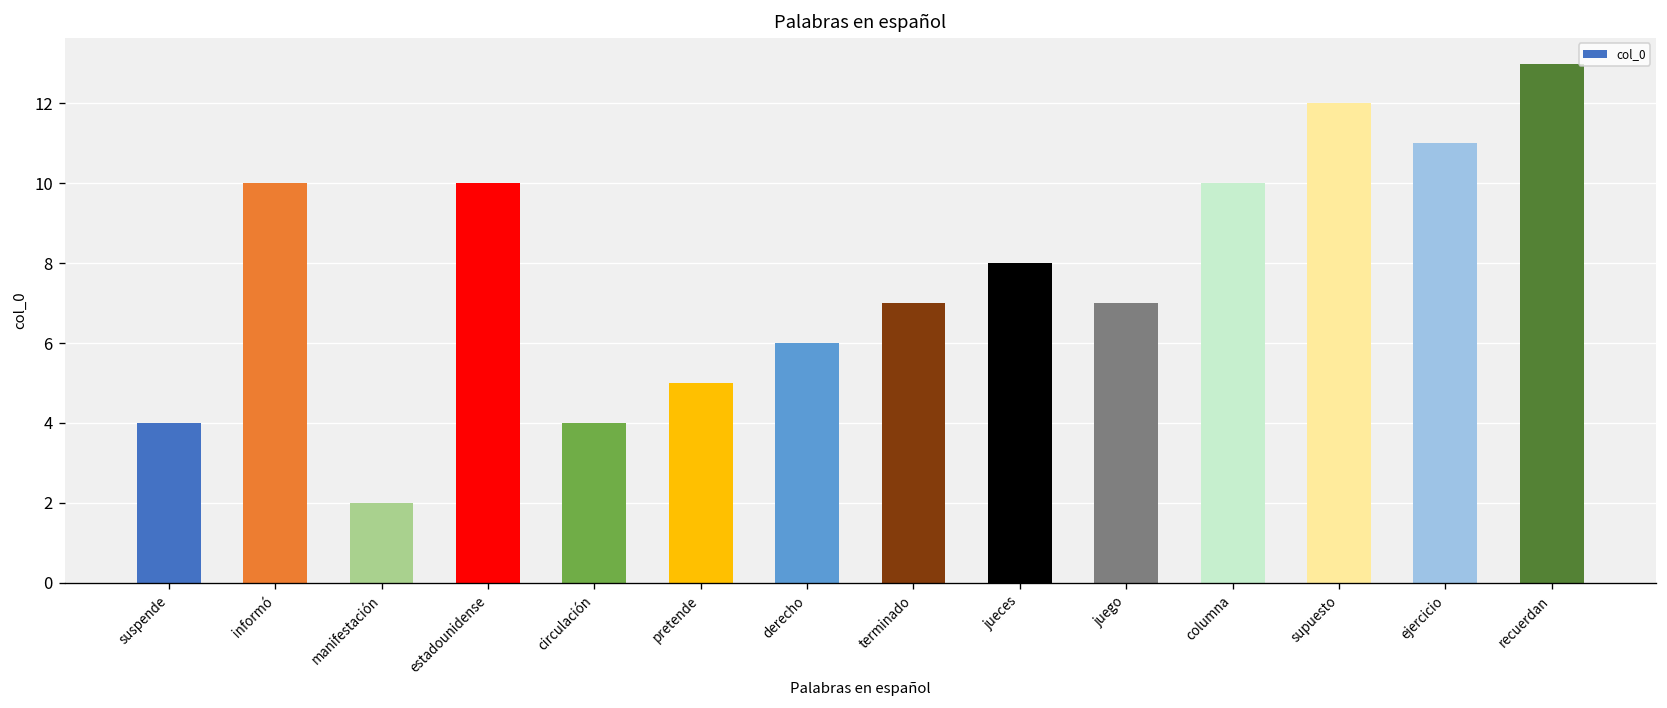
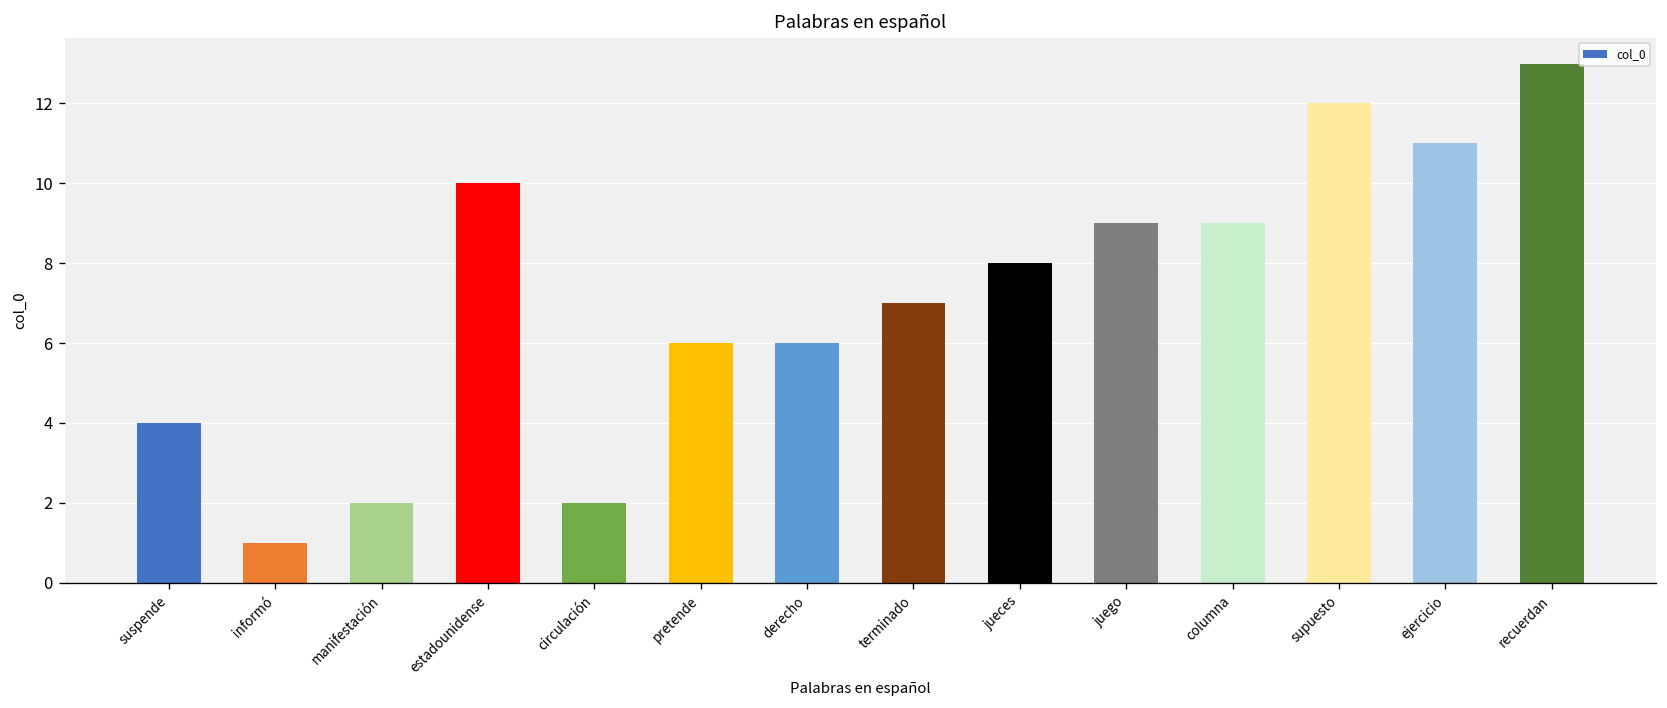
informó: 10 -> 1
circulación: 4 -> 2
pretende: 5 -> 6
juego: 7 -> 9
columna: 10 -> 9
